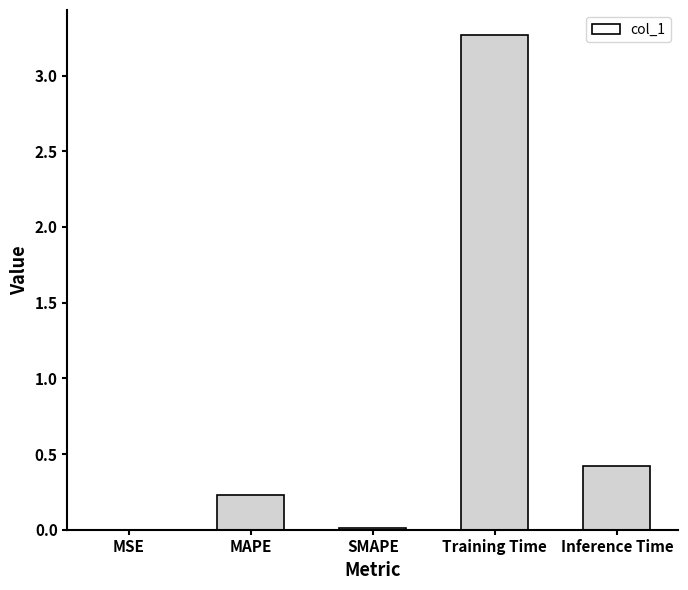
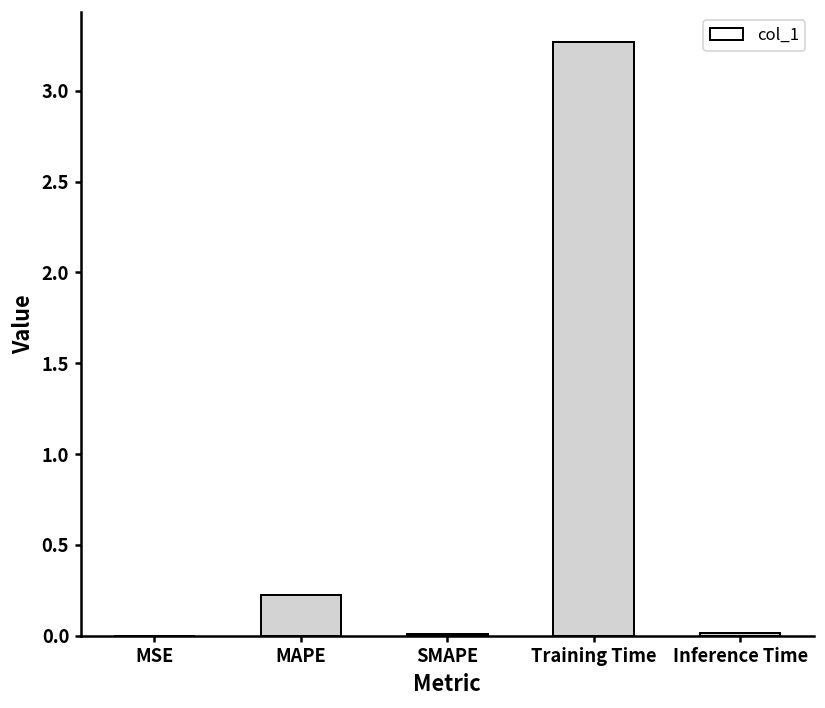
Inference Time: 0.42 -> 0.01
